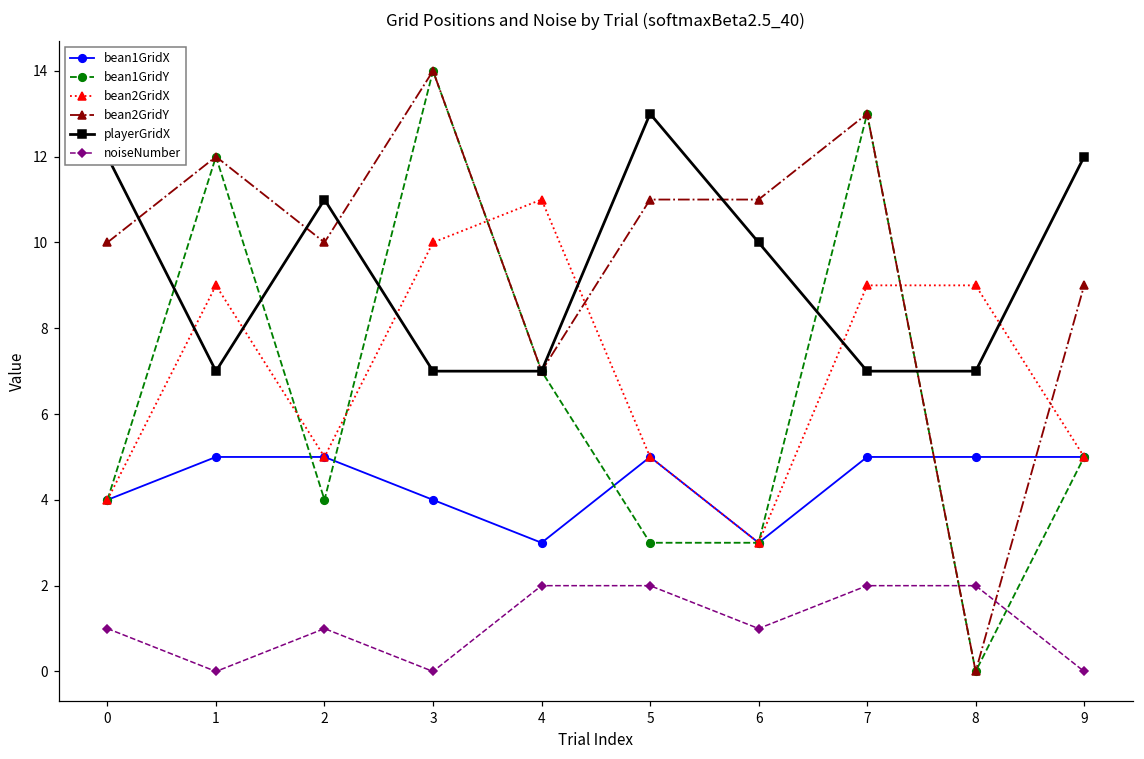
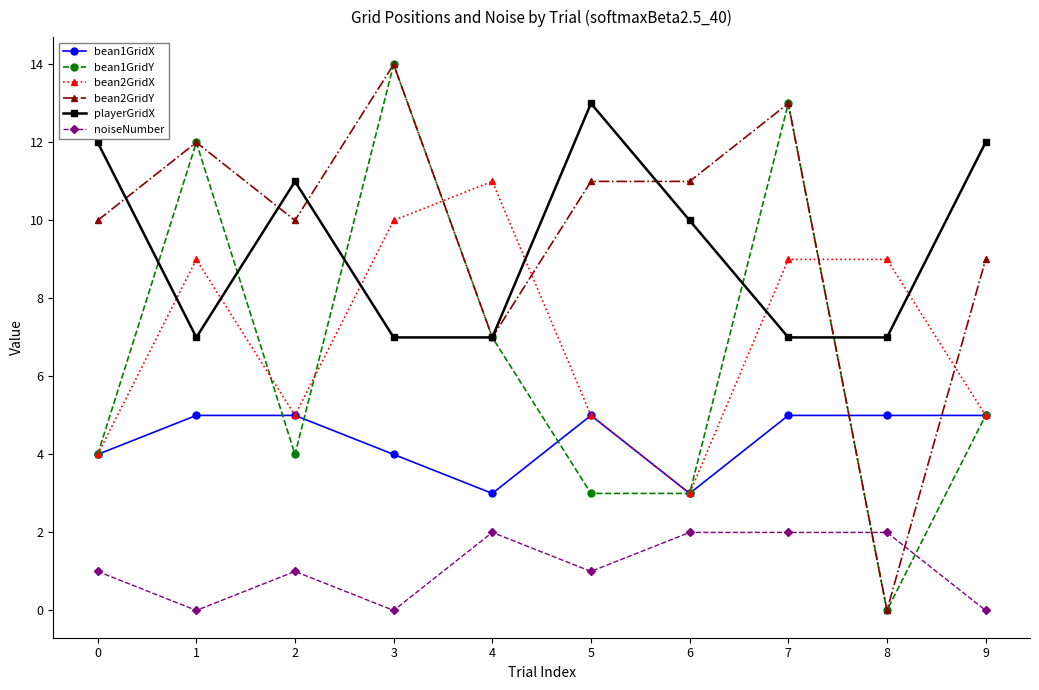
noiseNumber, 5: 2 -> 1
noiseNumber, 6: 1 -> 2
